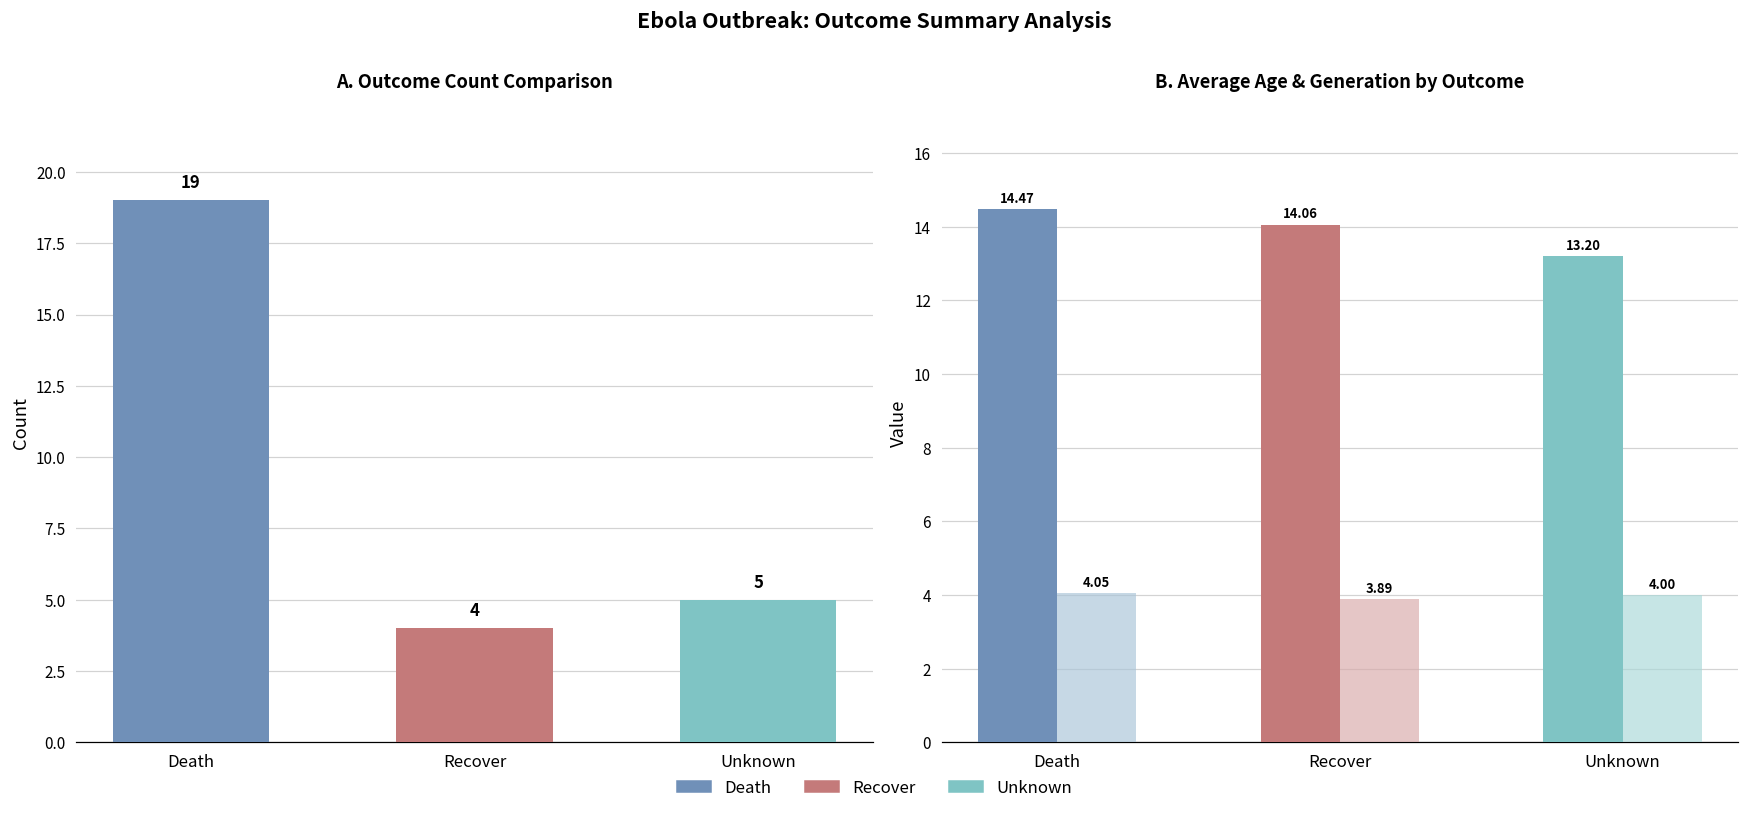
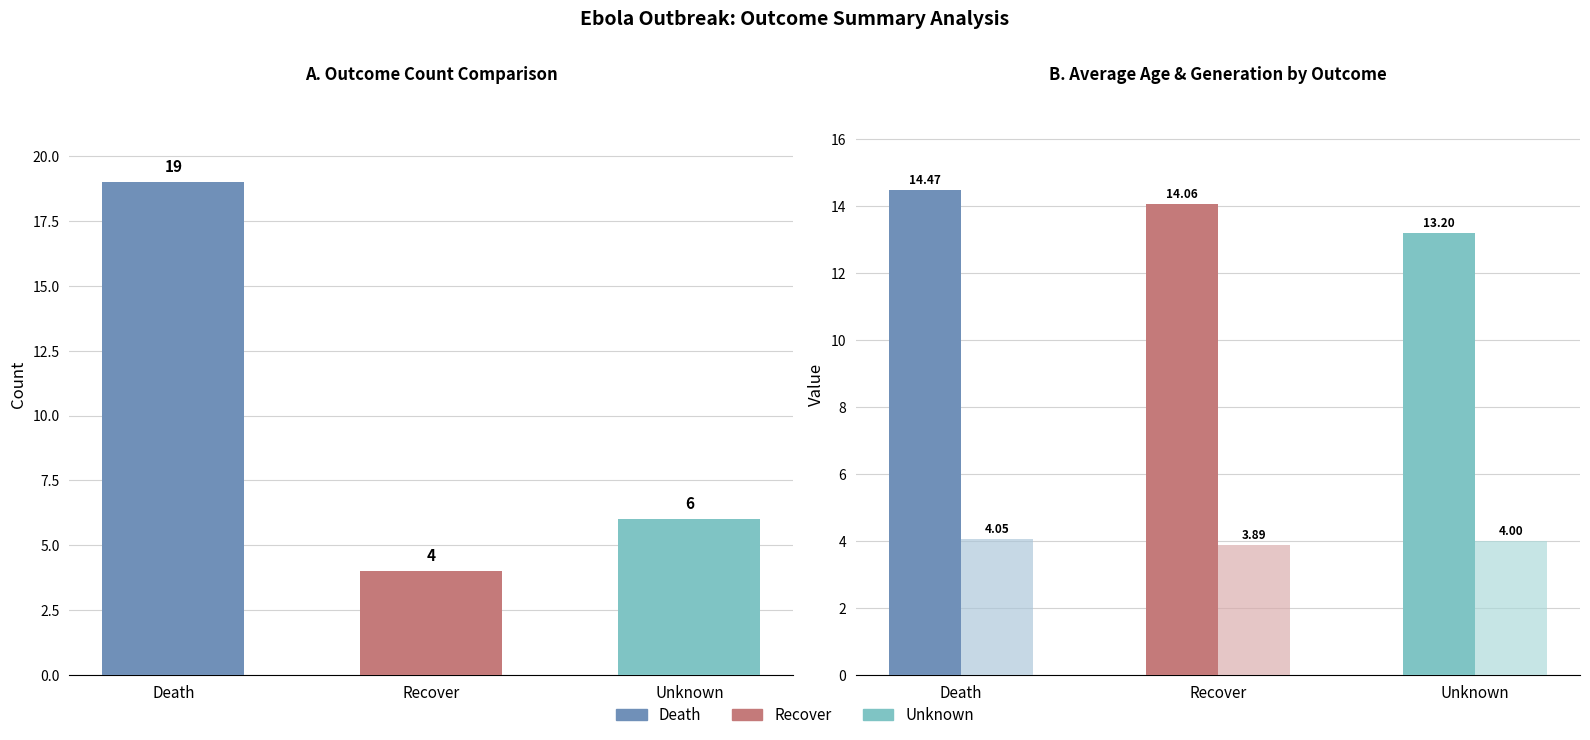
A. Outcome Count Comparison, Unknown: 5 -> 6
